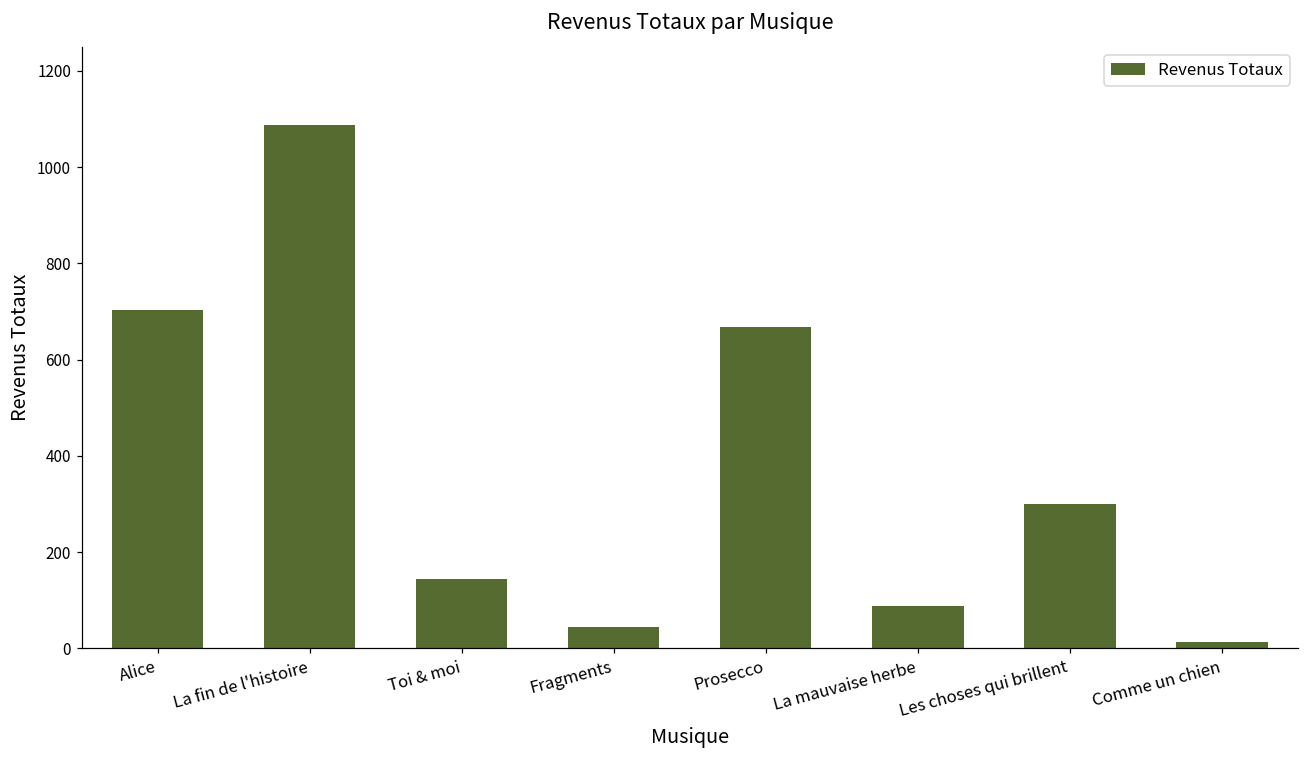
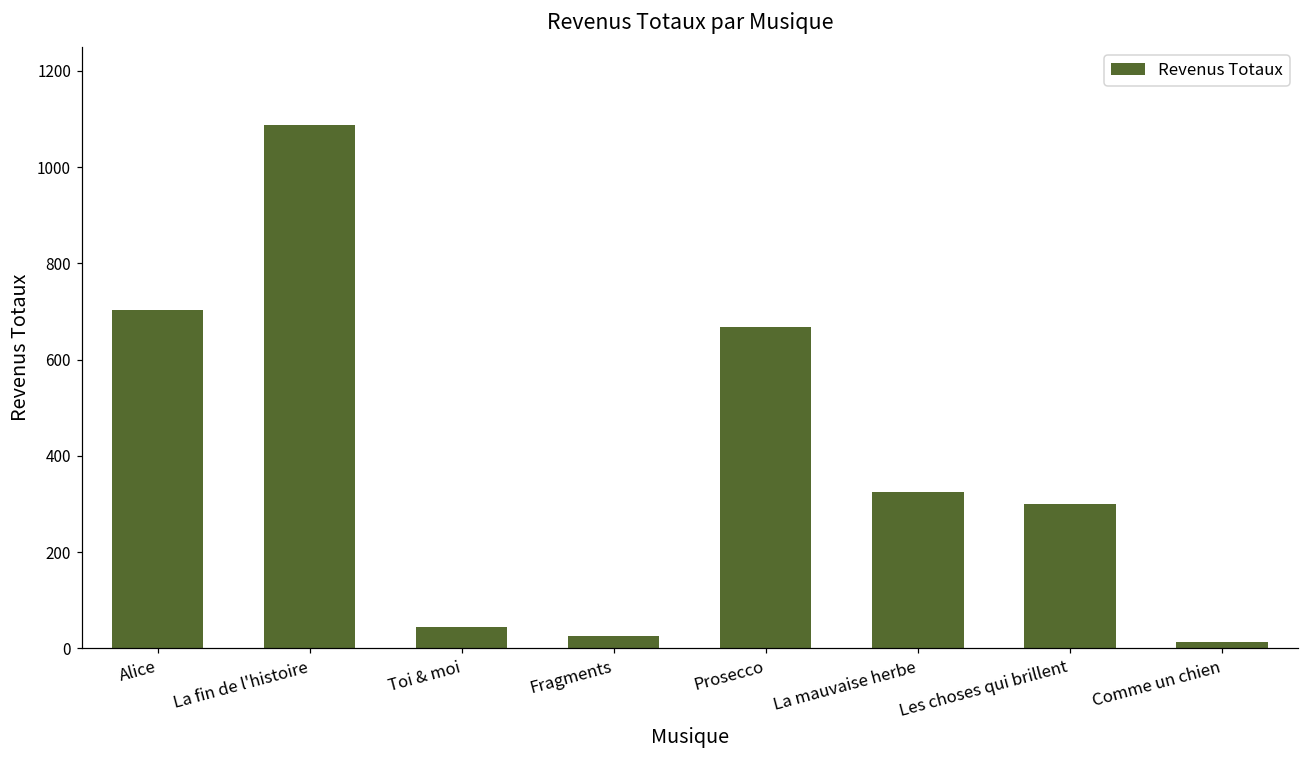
Toi & moi: 150 -> 40
Fragments: 40 -> 30
La mauvaise herbe: 90 -> 320
